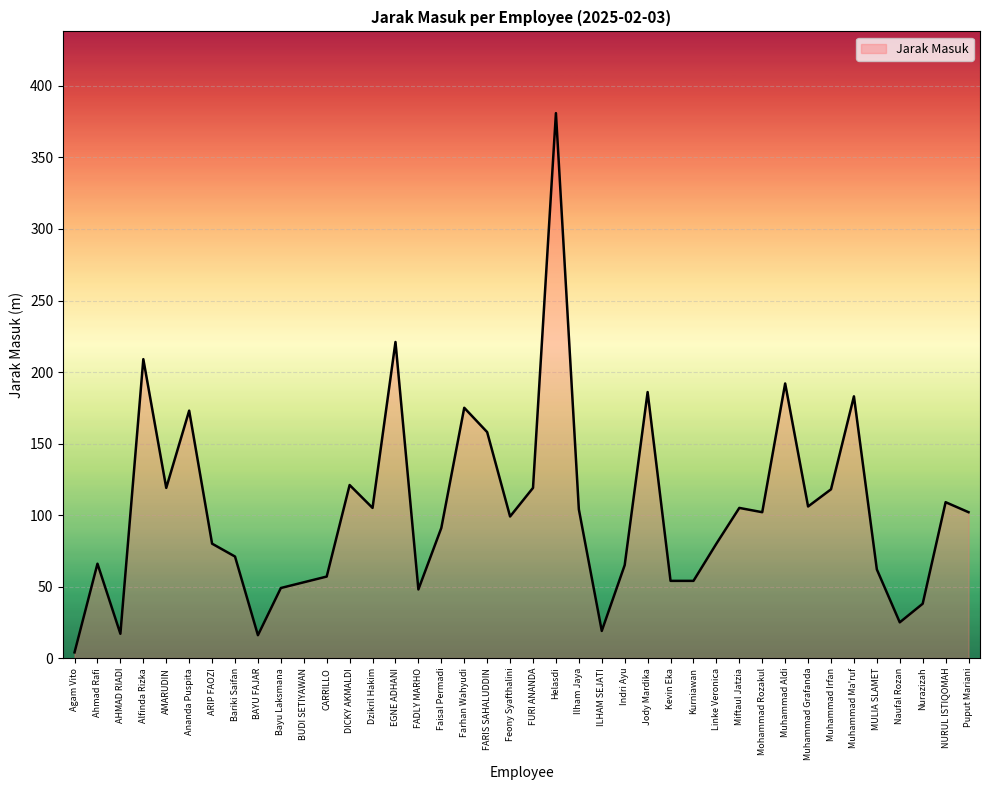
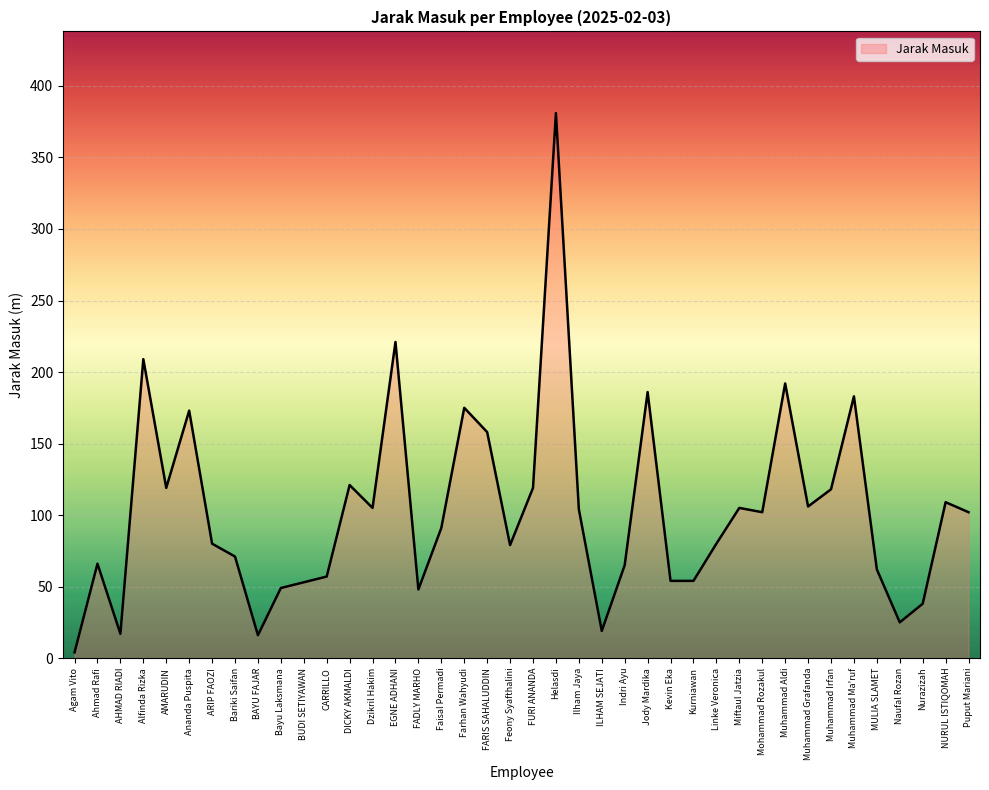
Feony Syafthalini: 99 -> 79
